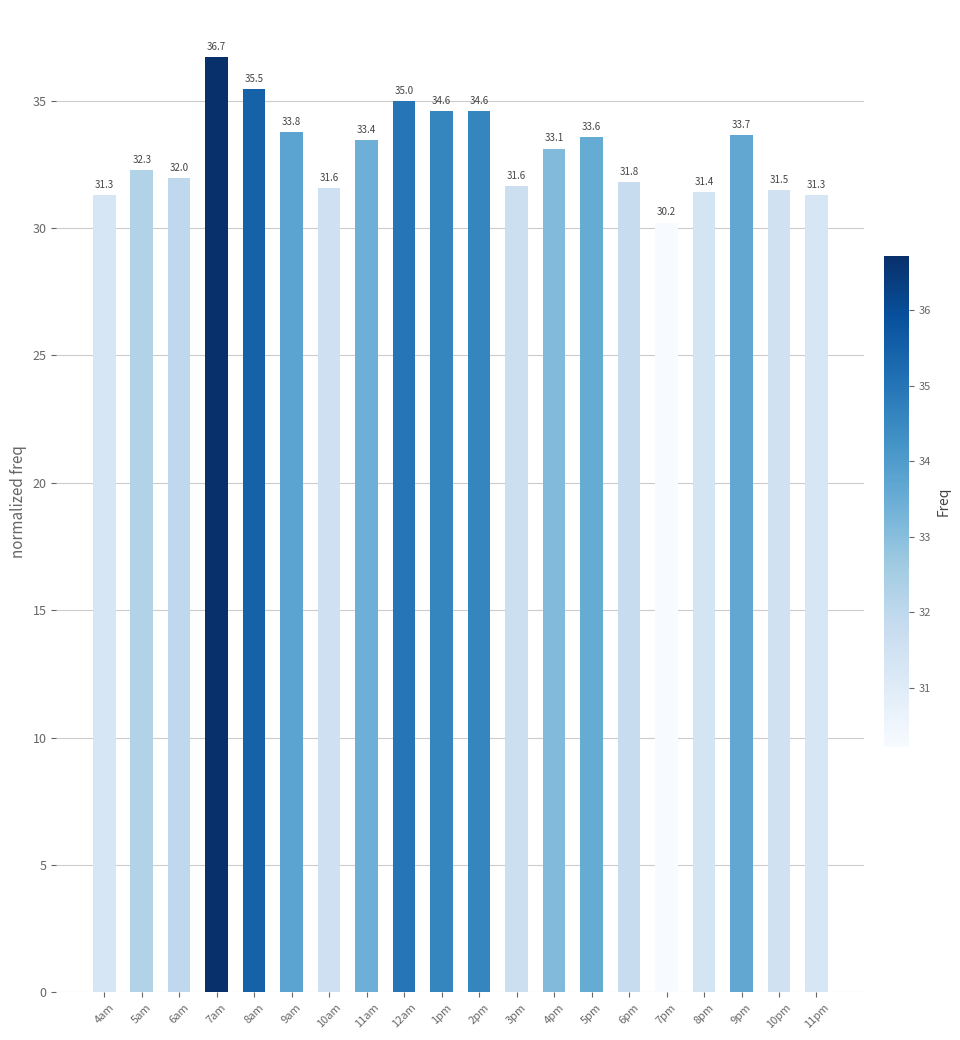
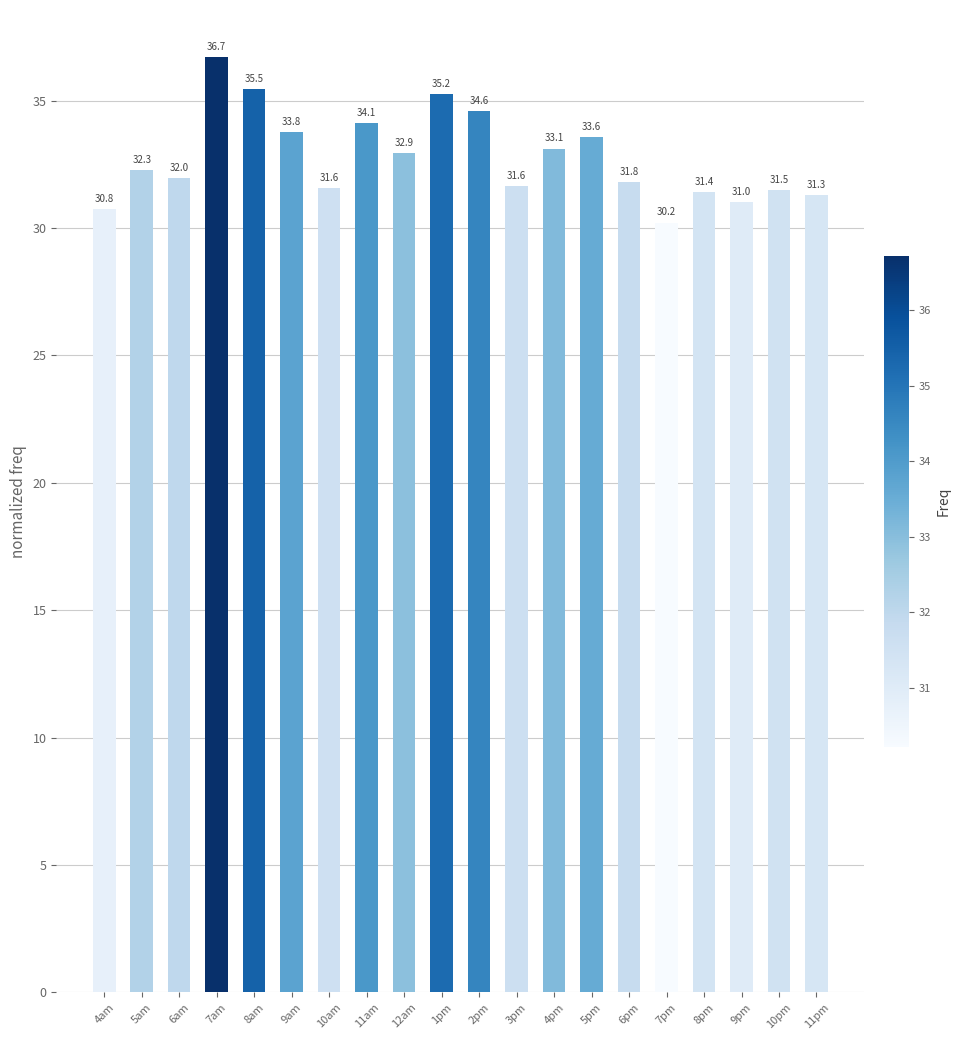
4am: 31.3 -> 30.8
11am: 33.4 -> 34.1
12am: 35.0 -> 32.9
1pm: 34.6 -> 35.2
9pm: 33.7 -> 31.0
